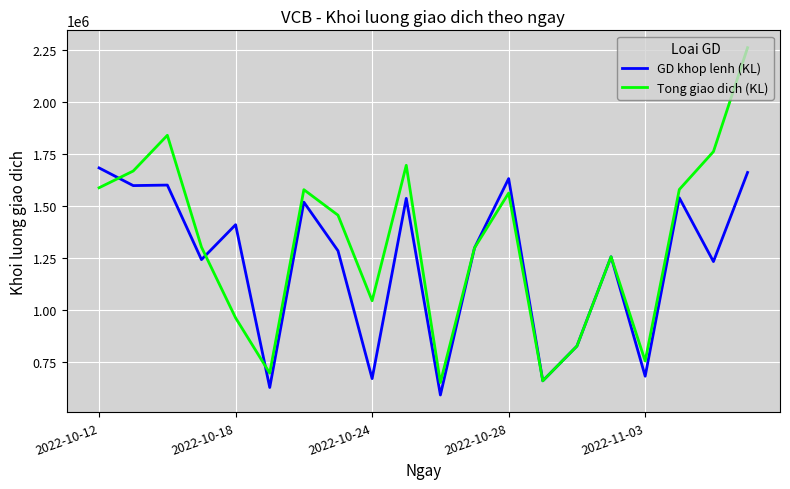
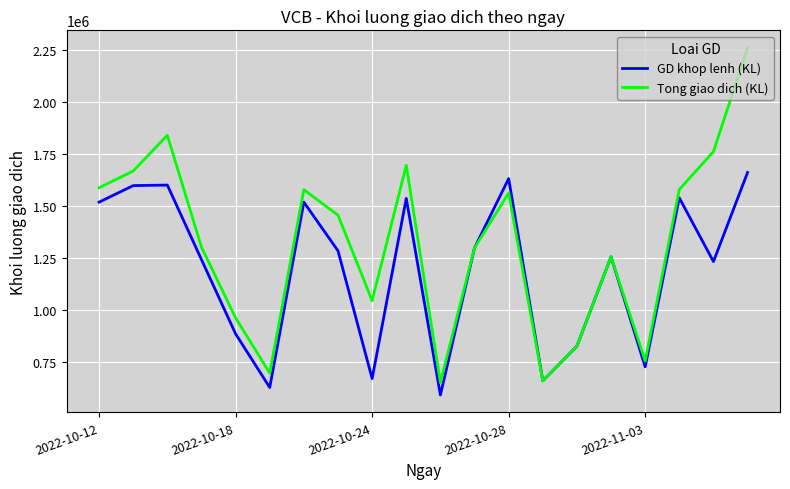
GD khop lenh (KL), 2022-10-12: 1680000 -> 1520000
GD khop lenh (KL), 2022-10-18: 1410000 -> 890000
GD khop lenh (KL), 2022-11-03: 680000 -> 730000
